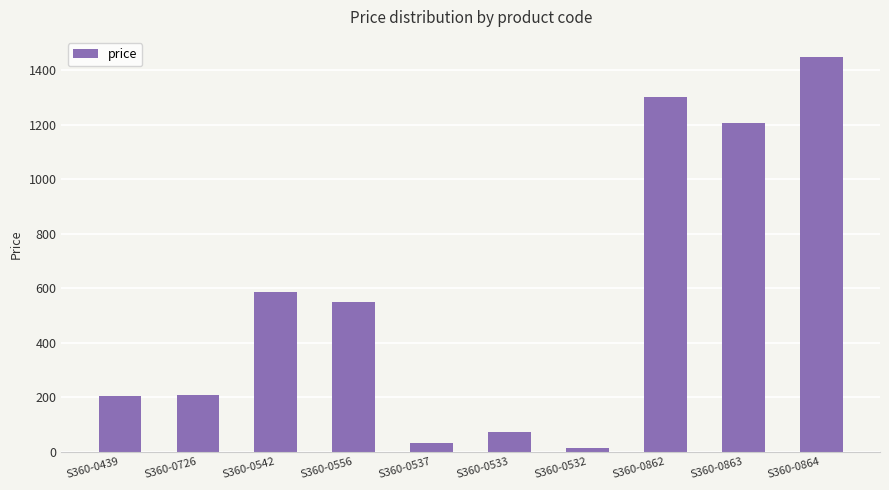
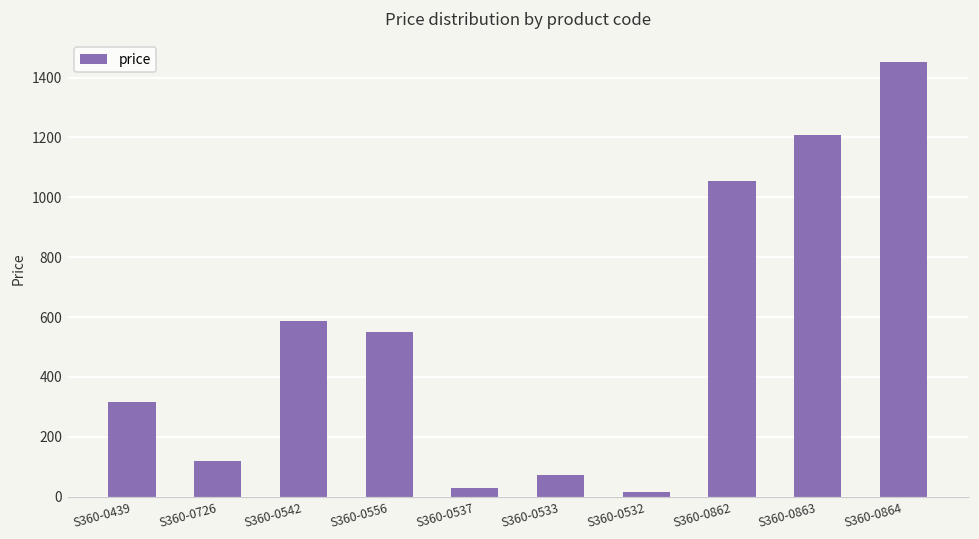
S360-0439: 200 -> 320
S360-0726: 210 -> 120
S360-0862: 1300 -> 1050
